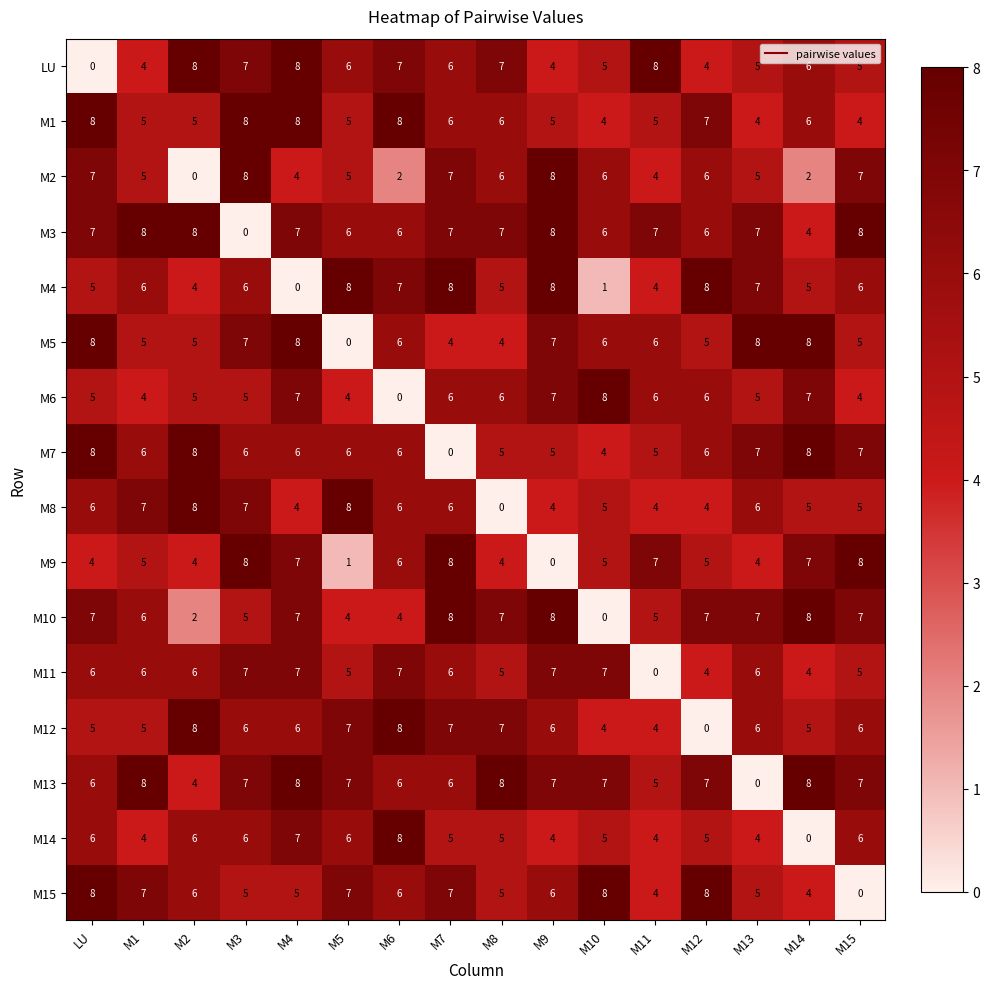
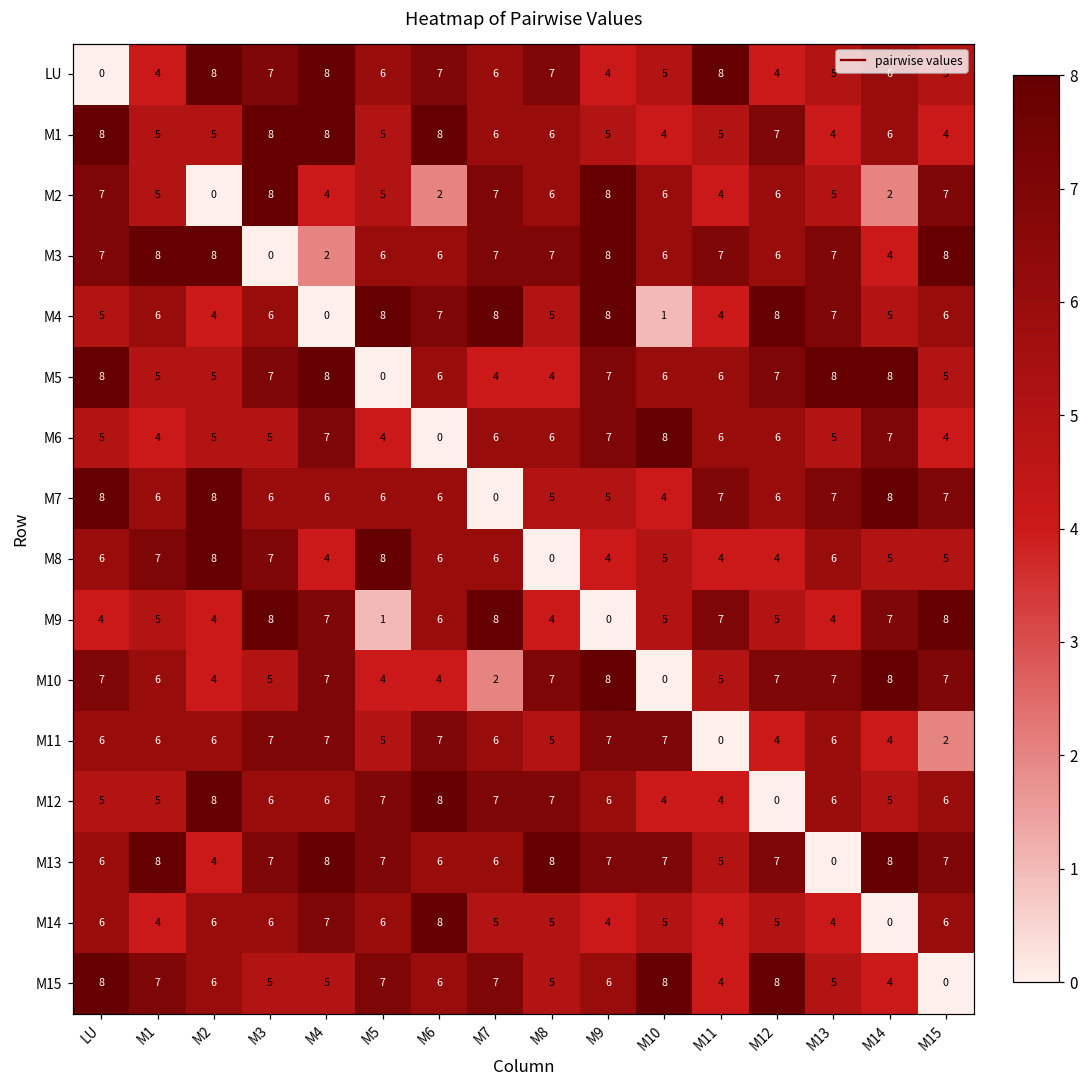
M3, M4: 7 -> 2
M5, M12: 5 -> 7
M7, M11: 5 -> 7
M10, M2: 2 -> 4
M10, M7: 8 -> 2
M11, M15: 5 -> 2
